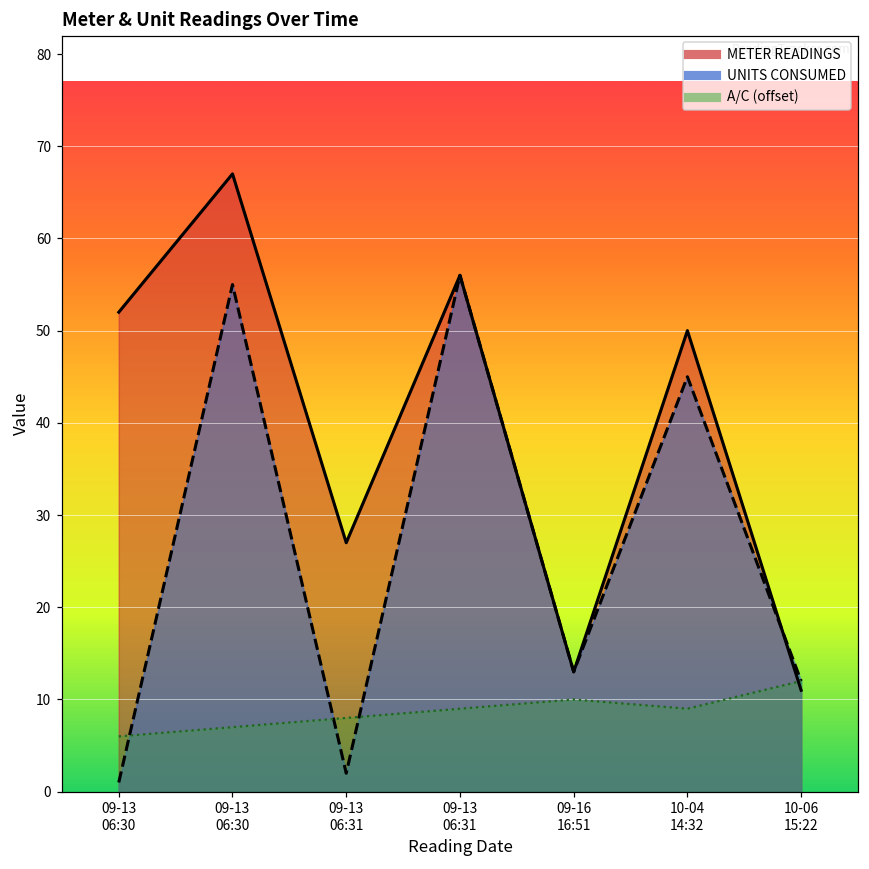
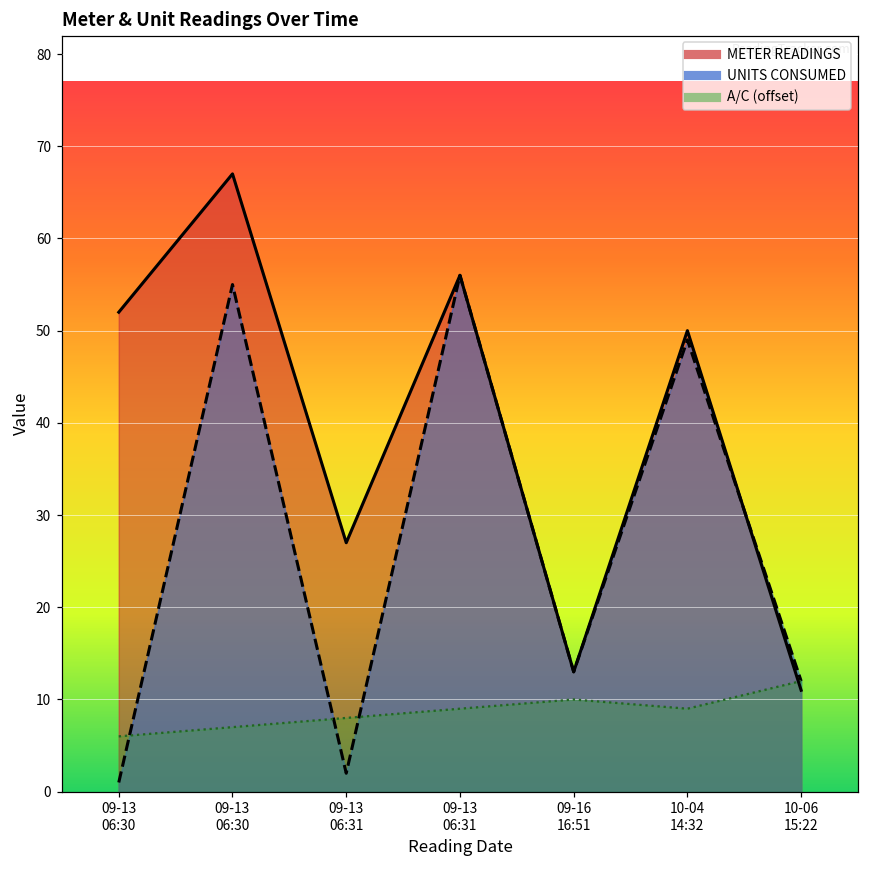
UNITS CONSUMED, 10-04 14:32: 45 -> 49
